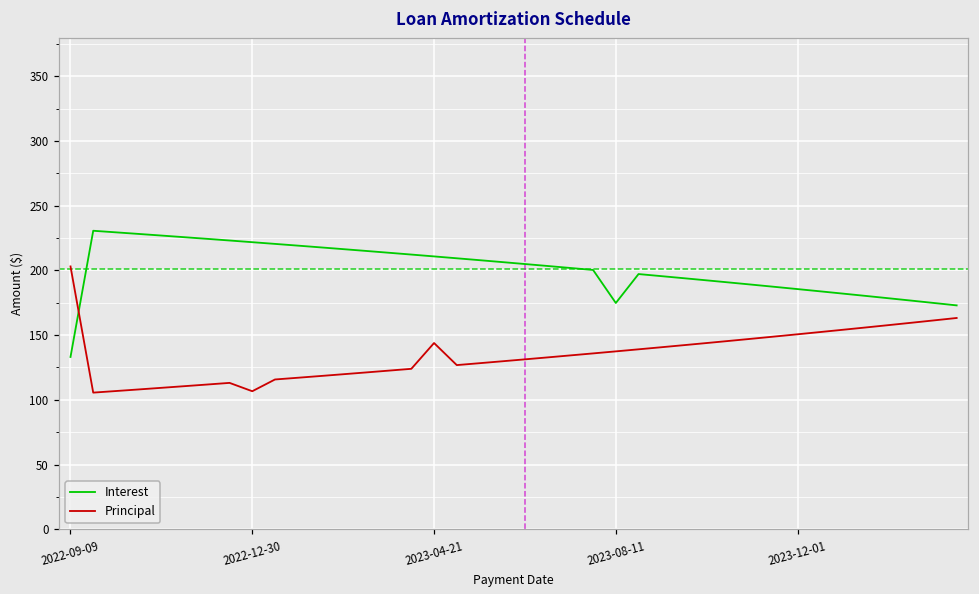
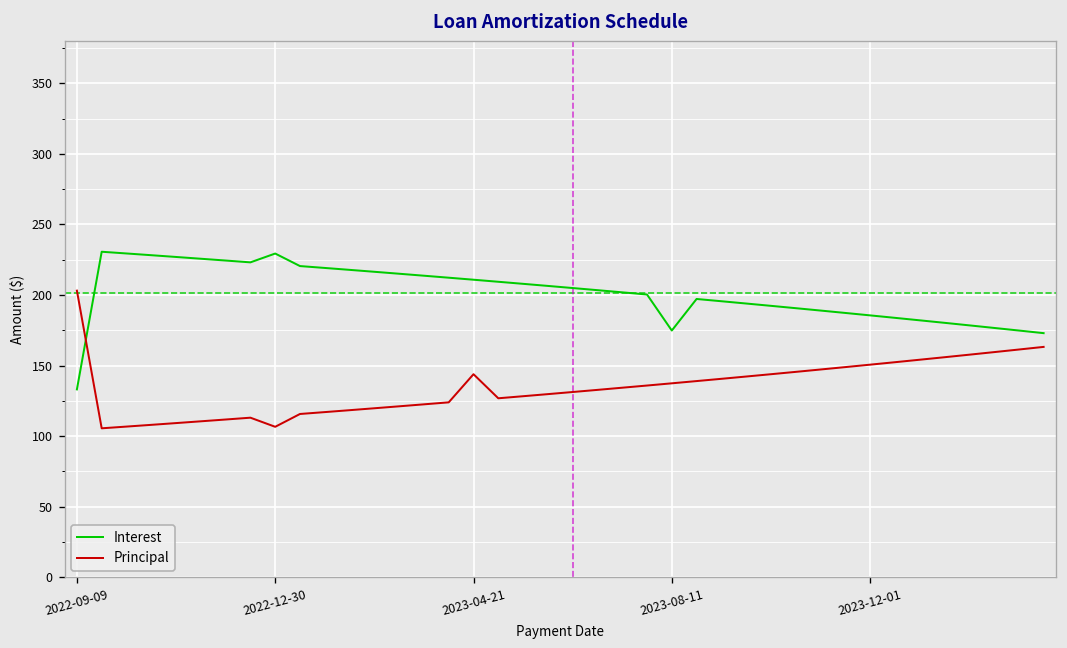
Interest, 2022-12-30: 222 -> 229
